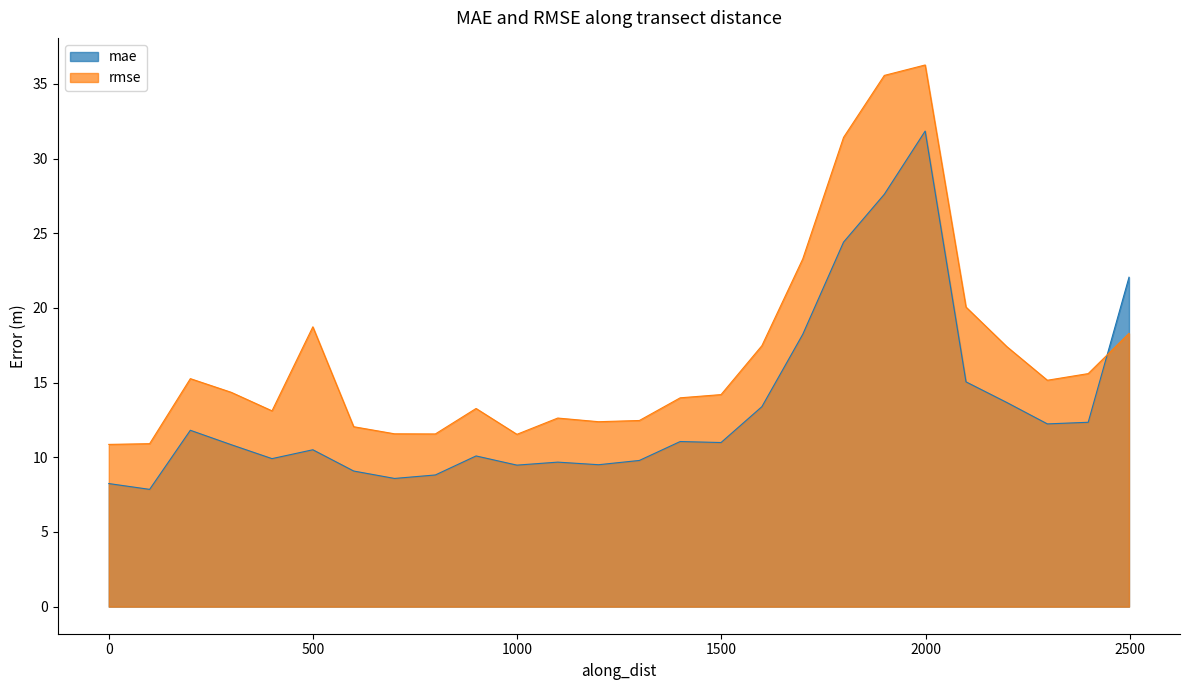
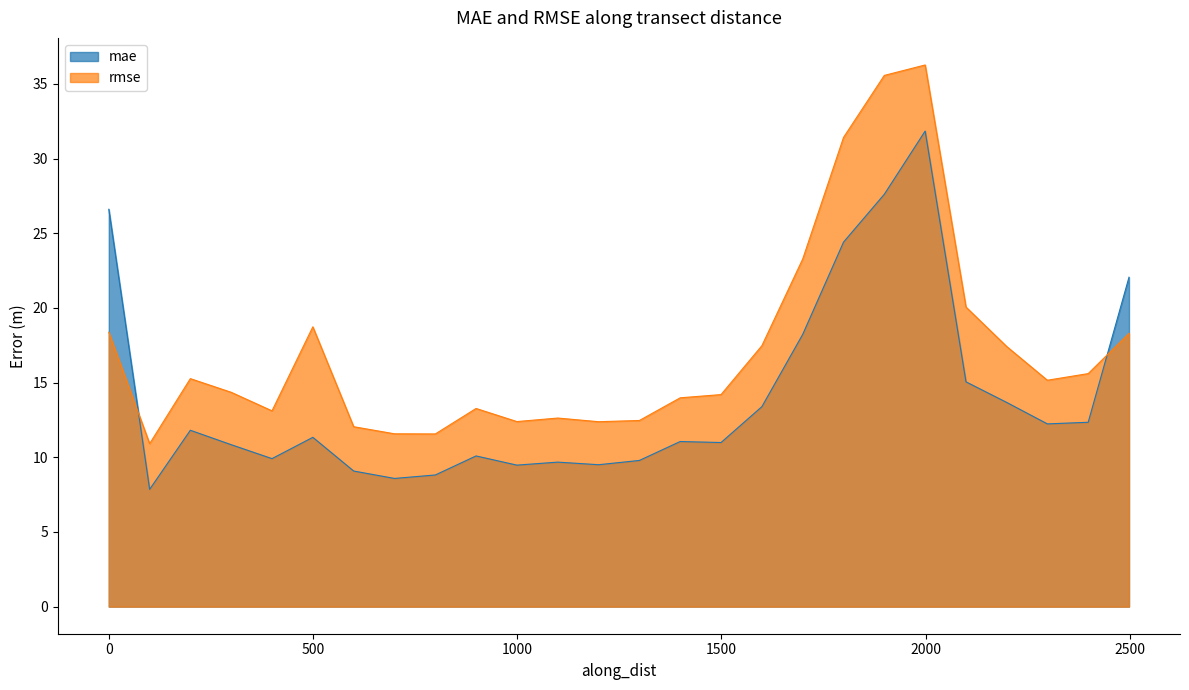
mae, 0: 8.2 -> 26.6
rmse, 0: 10.9 -> 18.4
mae, 500: 10.5 -> 11.3
rmse, 1000: 11.5 -> 12.4
